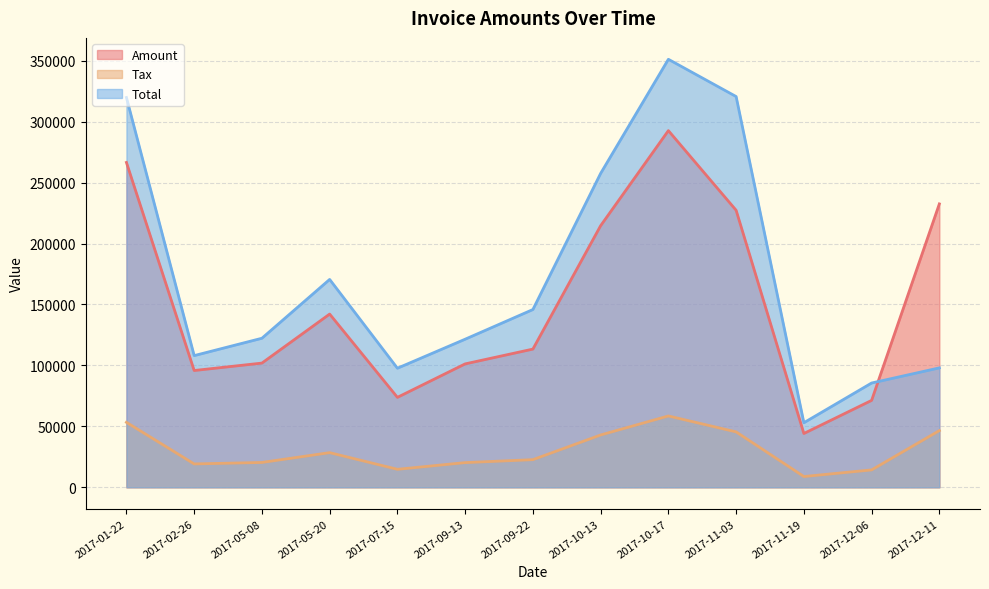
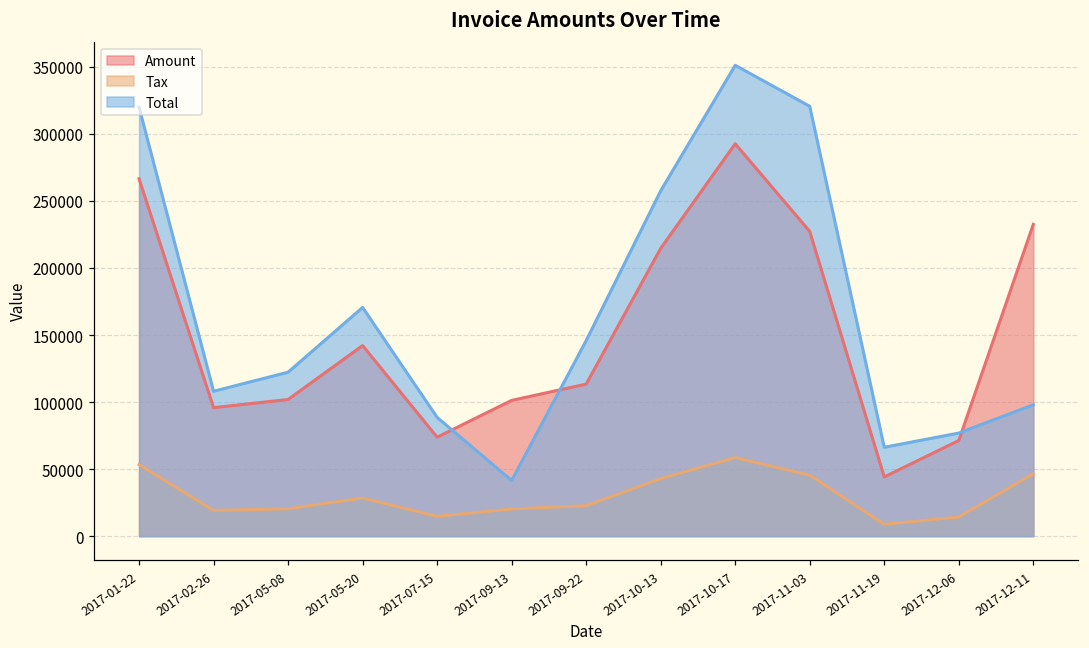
Total, 2017-07-15: 98000 -> 89000
Total, 2017-09-13: 122000 -> 41000
Total, 2017-11-19: 53000 -> 66000
Total, 2017-12-06: 86000 -> 77000
